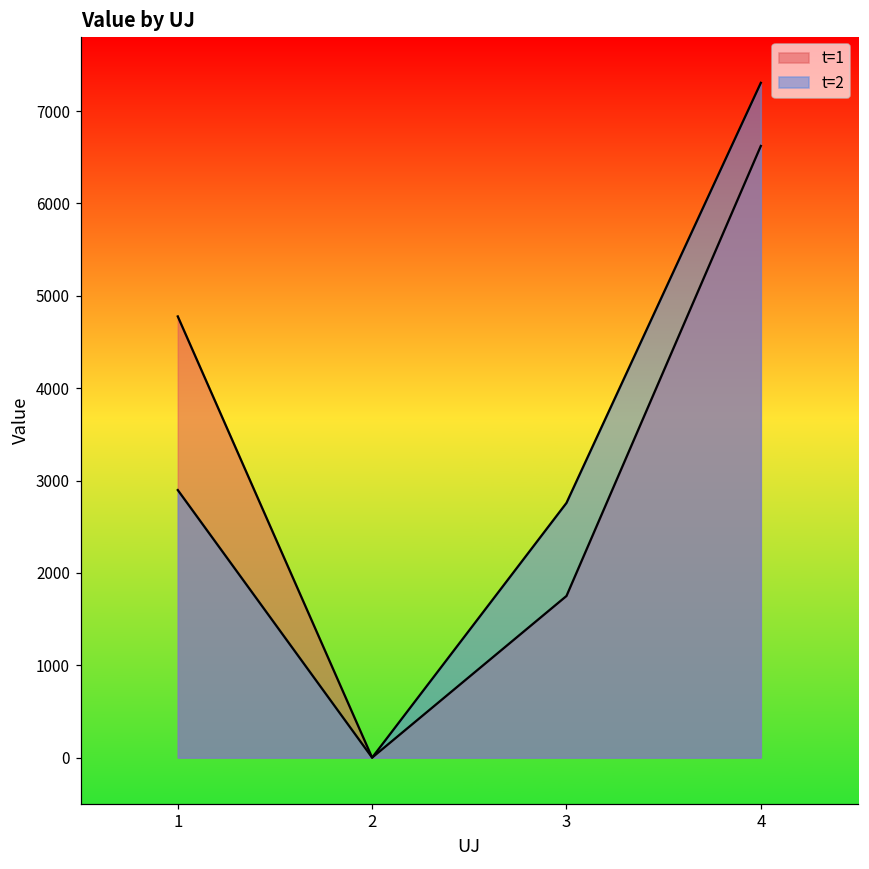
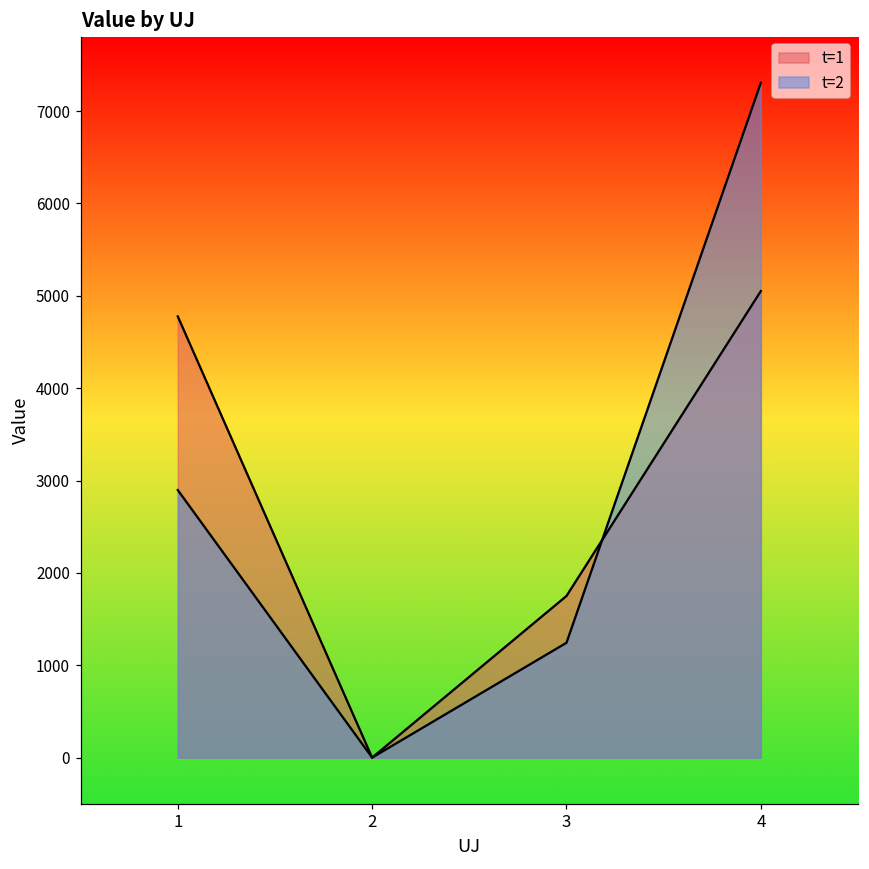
t=2, 3: 2800 -> 1200
t=1, 4: 6600 -> 5100
